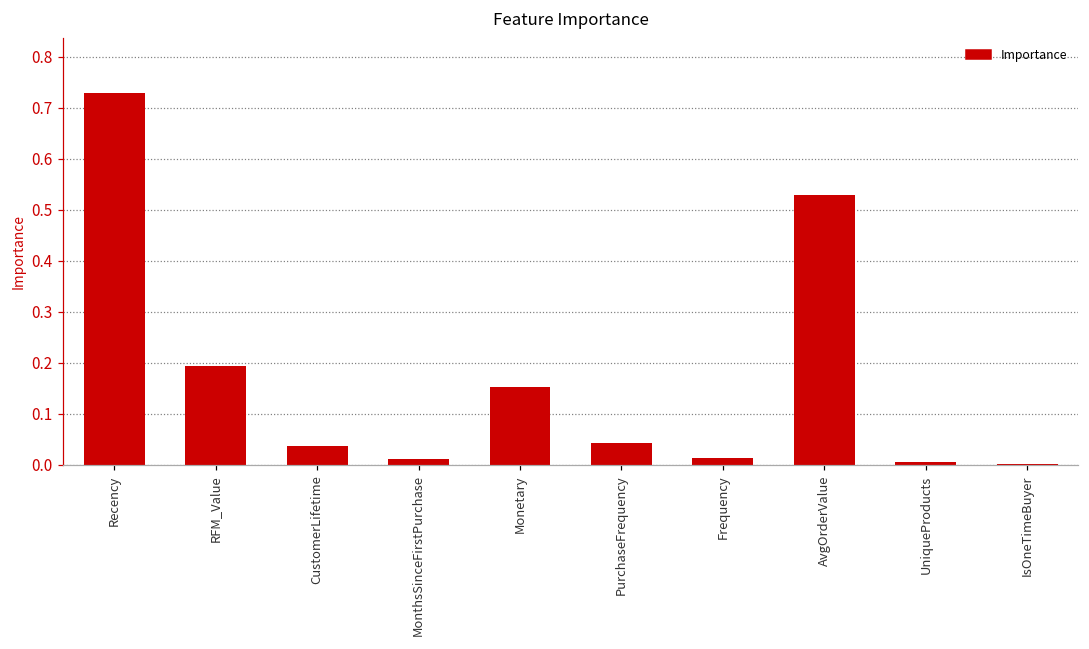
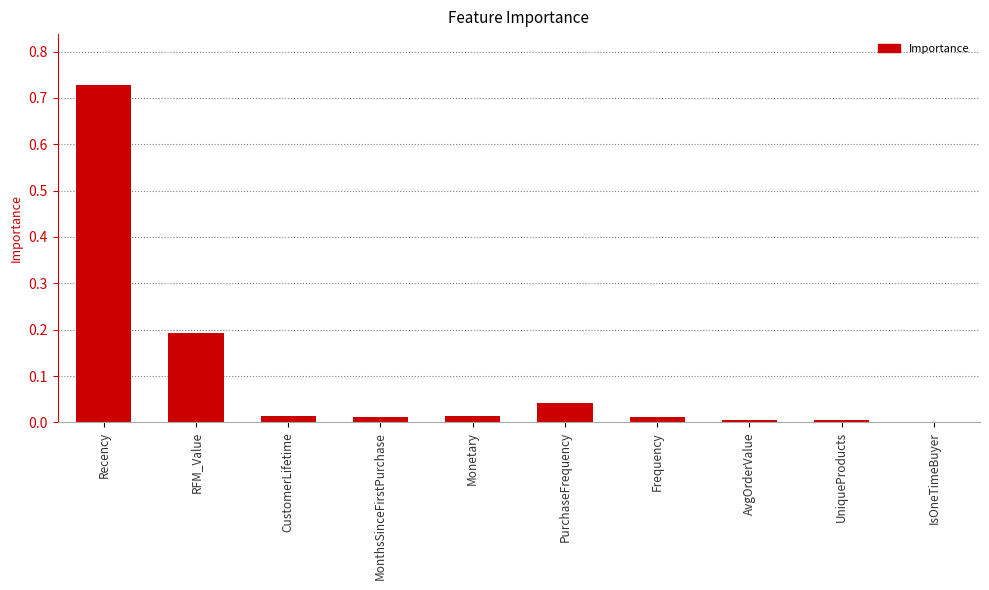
CustomerLifetime: 0.04 -> 0.01
Monetary: 0.15 -> 0.01
AvgOrderValue: 0.53 -> 0.01
